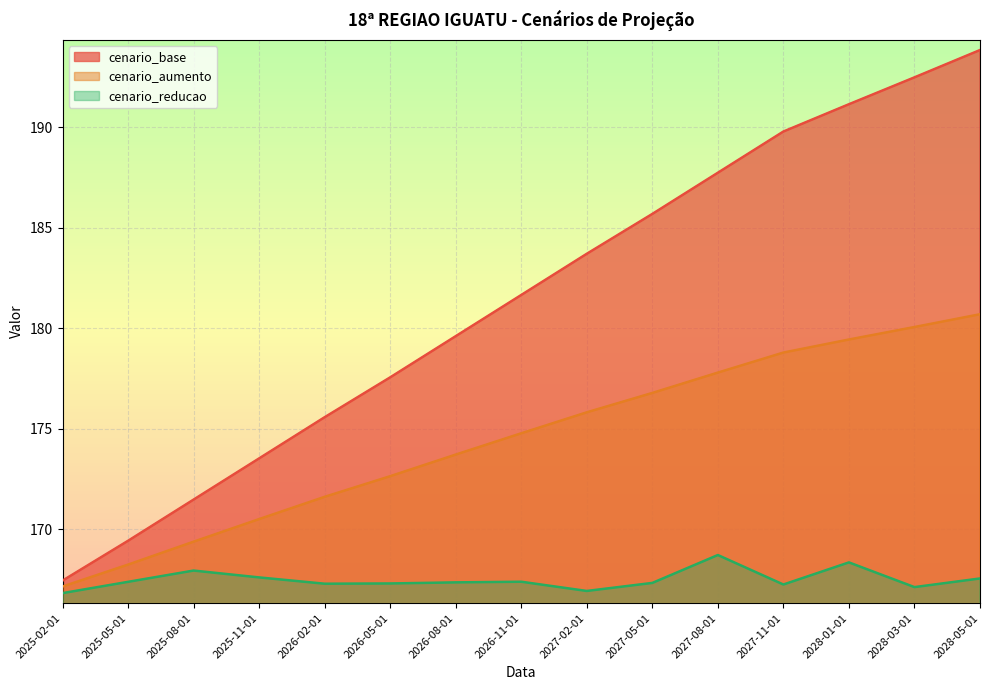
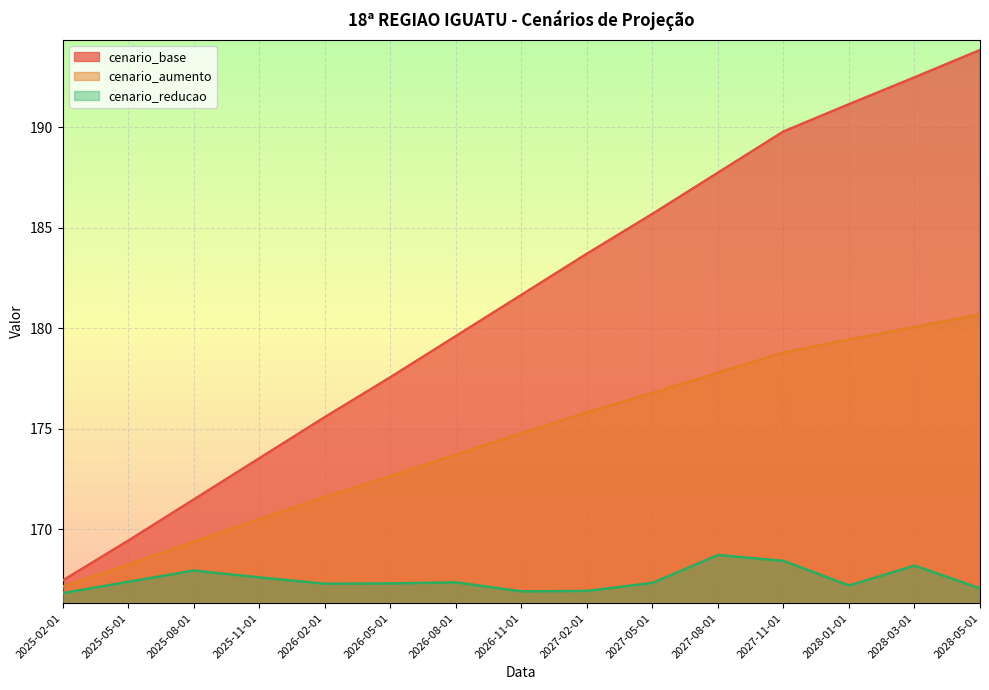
cenario_reducao, 2026-11-01: 167.4 -> 166.9
cenario_reducao, 2027-11-01: 167.2 -> 168.4
cenario_reducao, 2028-01-01: 168.3 -> 167.2
cenario_reducao, 2028-03-01: 167.1 -> 168.2
cenario_reducao, 2028-05-01: 167.5 -> 167.0
